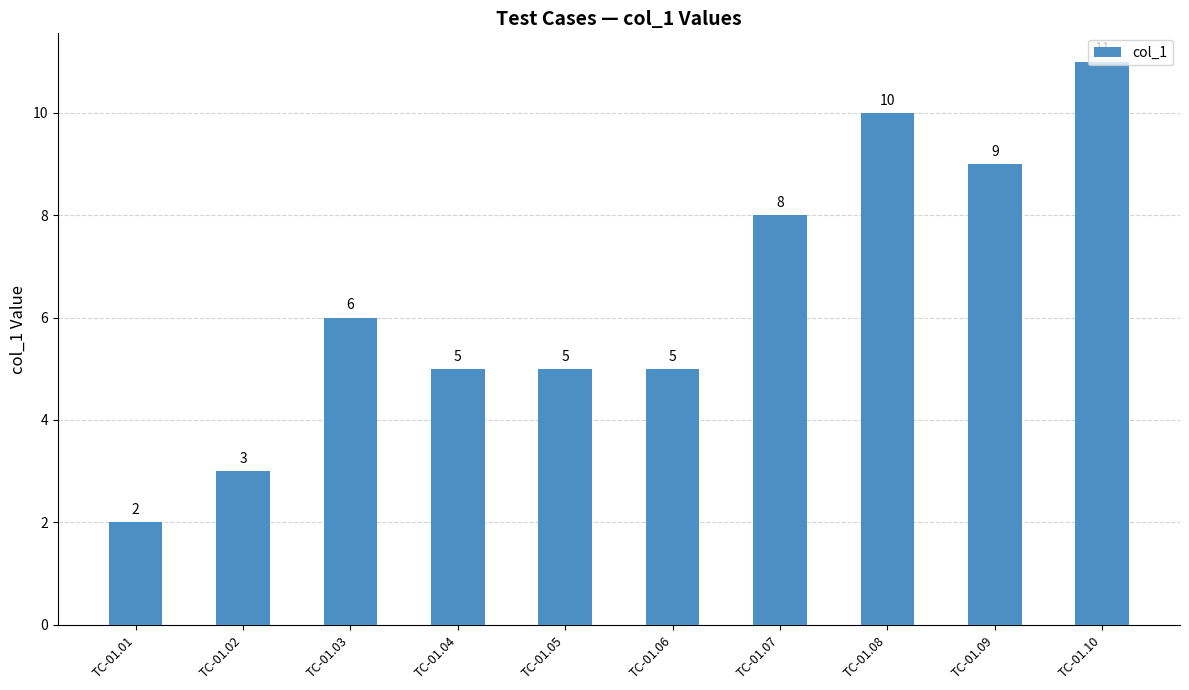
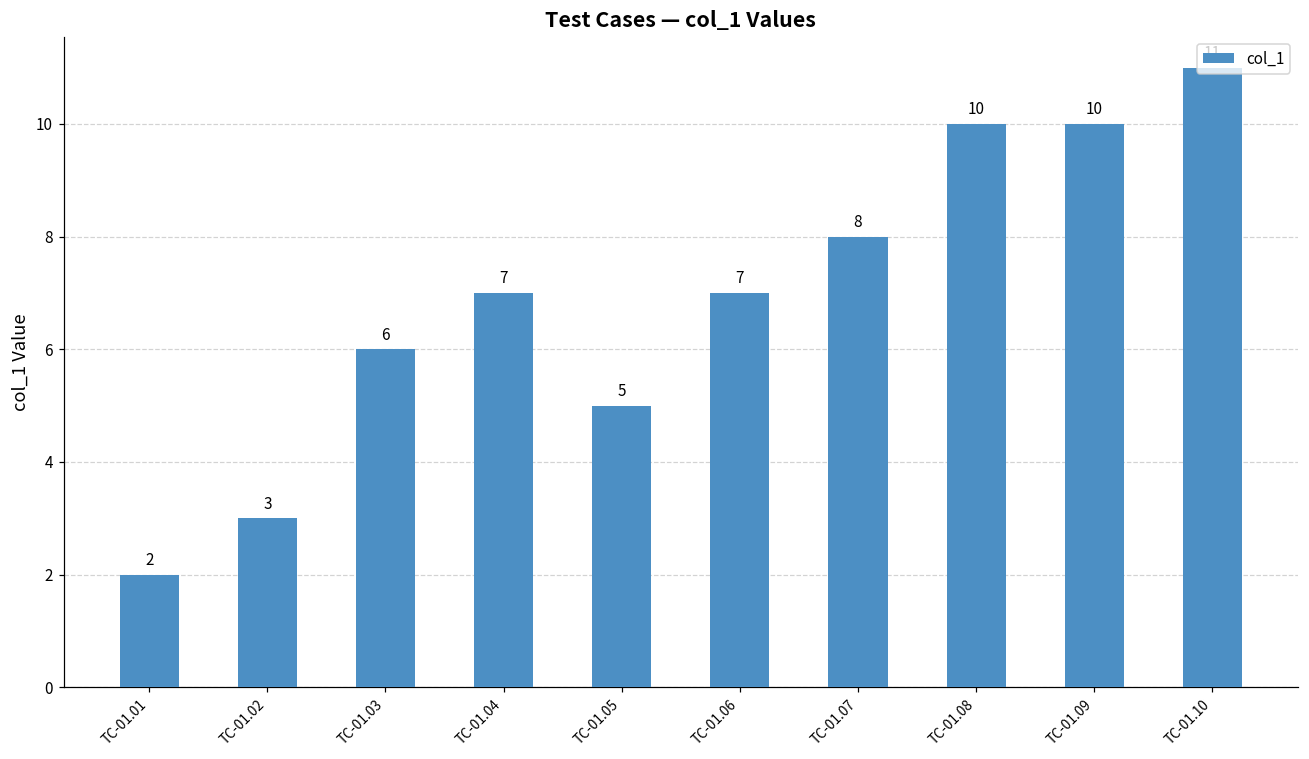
TC-01.04: 5 -> 7
TC-01.06: 5 -> 7
TC-01.09: 9 -> 10
